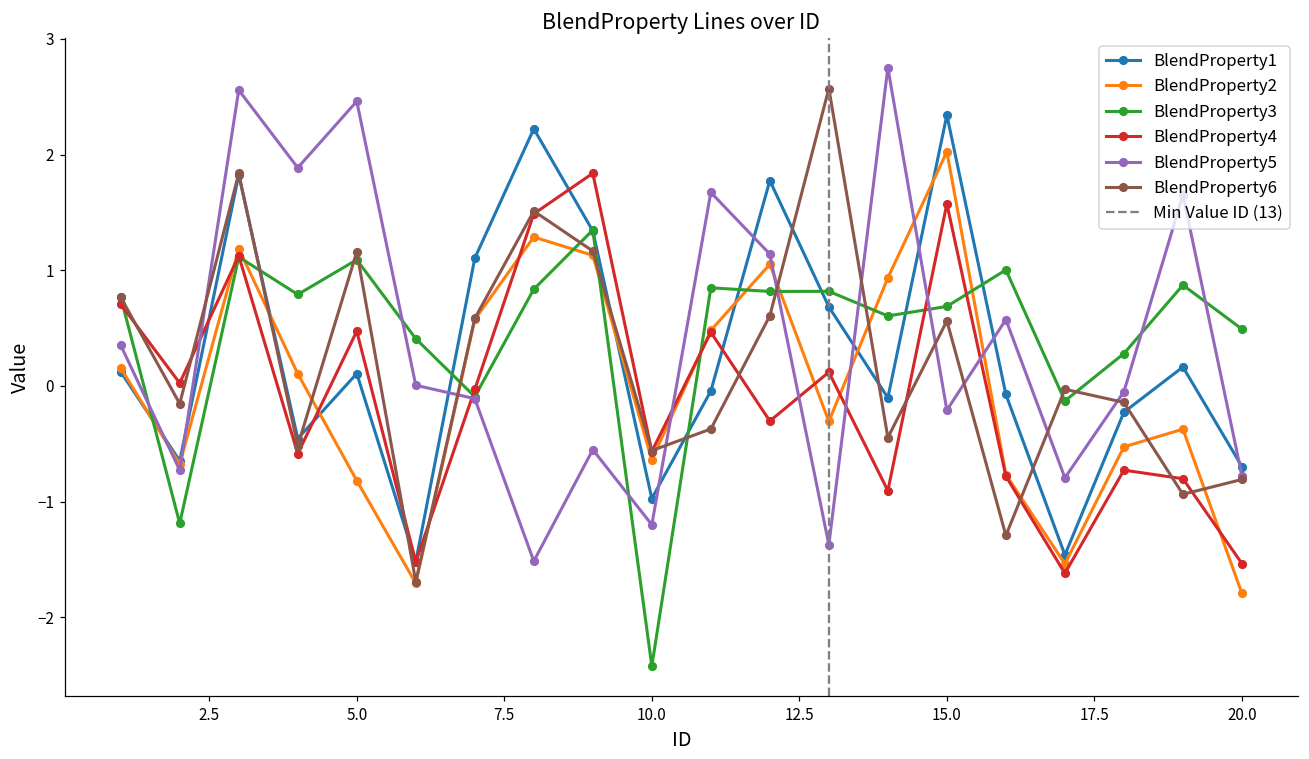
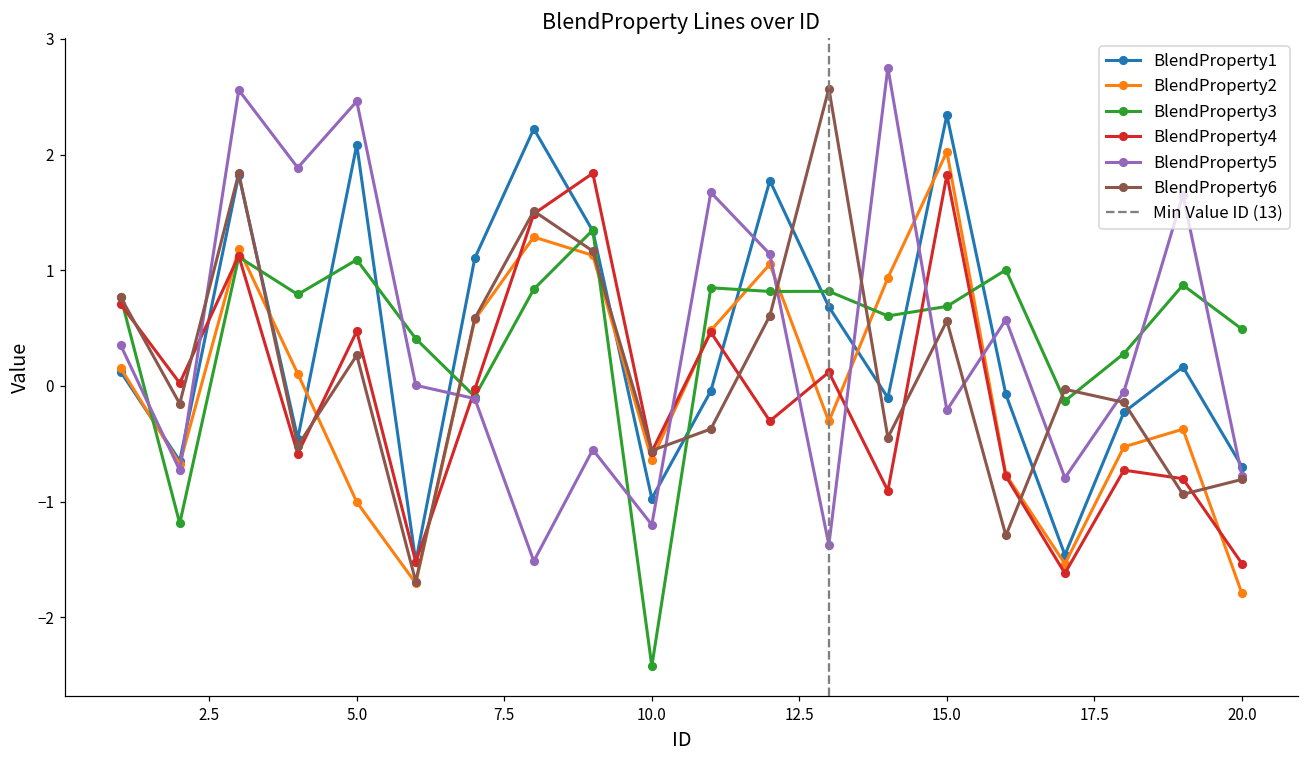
BlendProperty1, 5.0: 0.11 -> 2.08
BlendProperty2, 5.0: -0.82 -> -1.00
BlendProperty6, 5.0: 1.16 -> 0.27
BlendProperty4, 15.0: 1.57 -> 1.82
